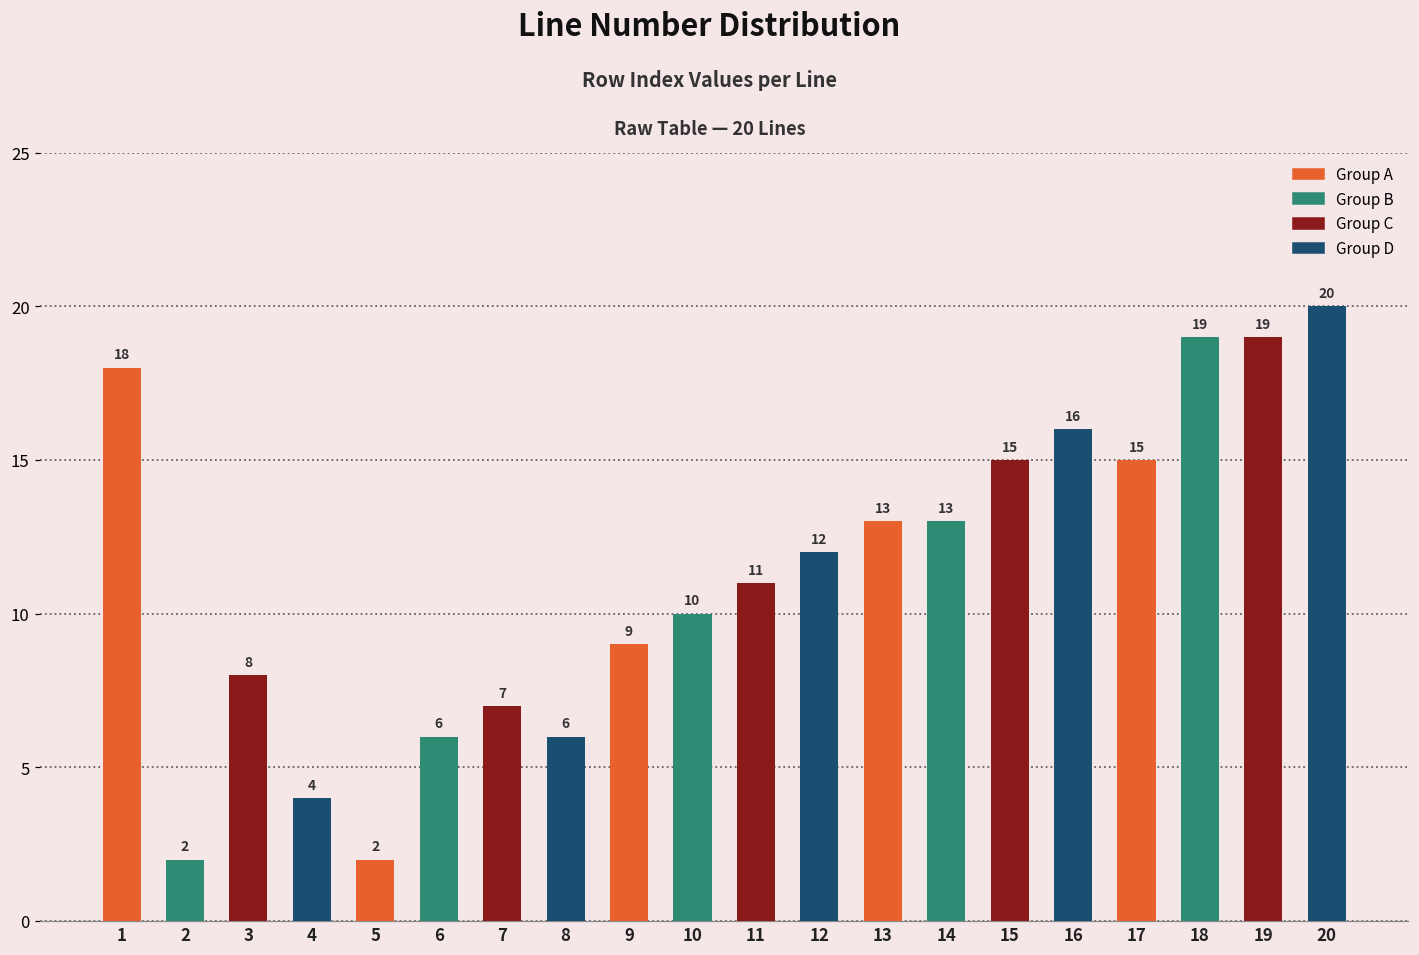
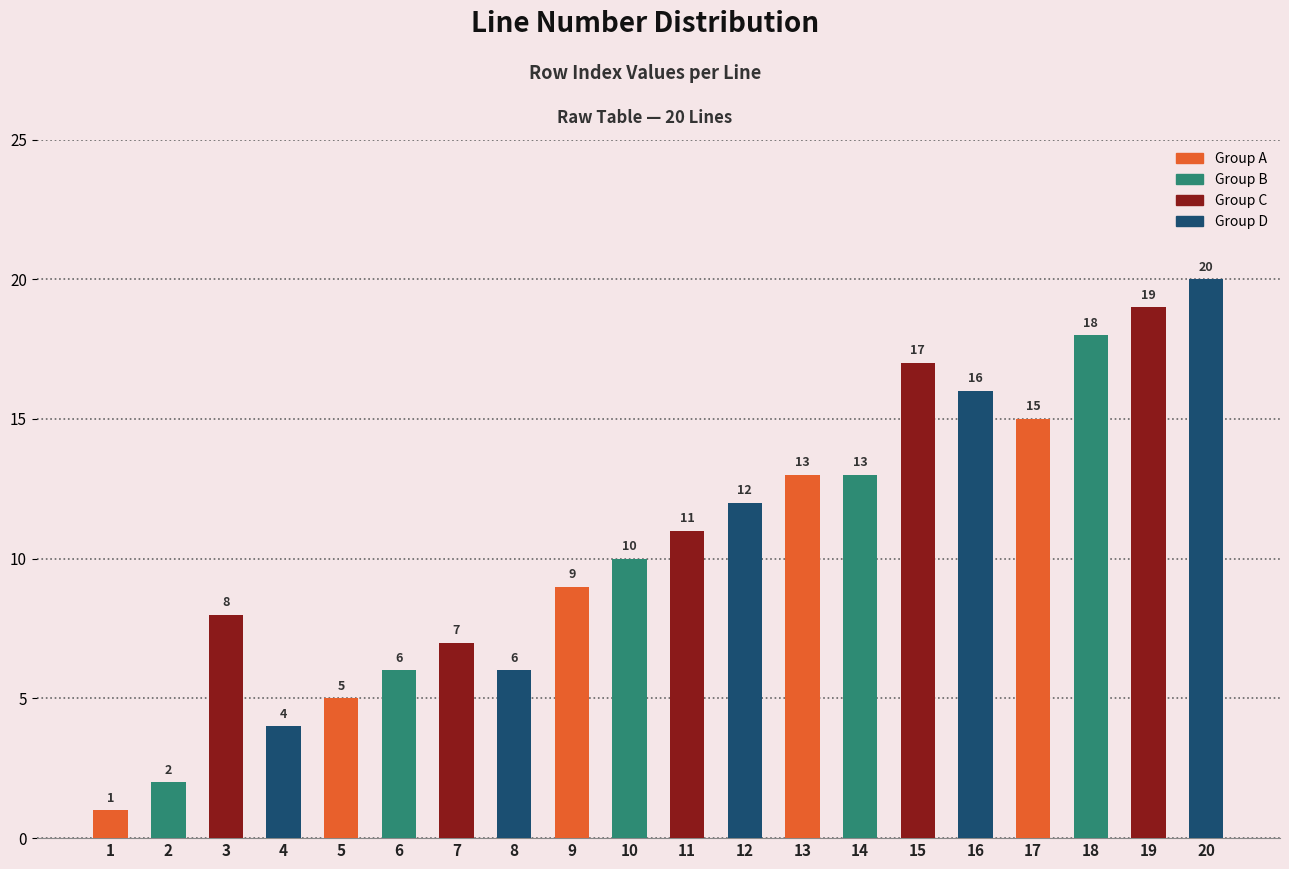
1: 18 -> 1
5: 2 -> 5
15: 15 -> 17
18: 19 -> 18
